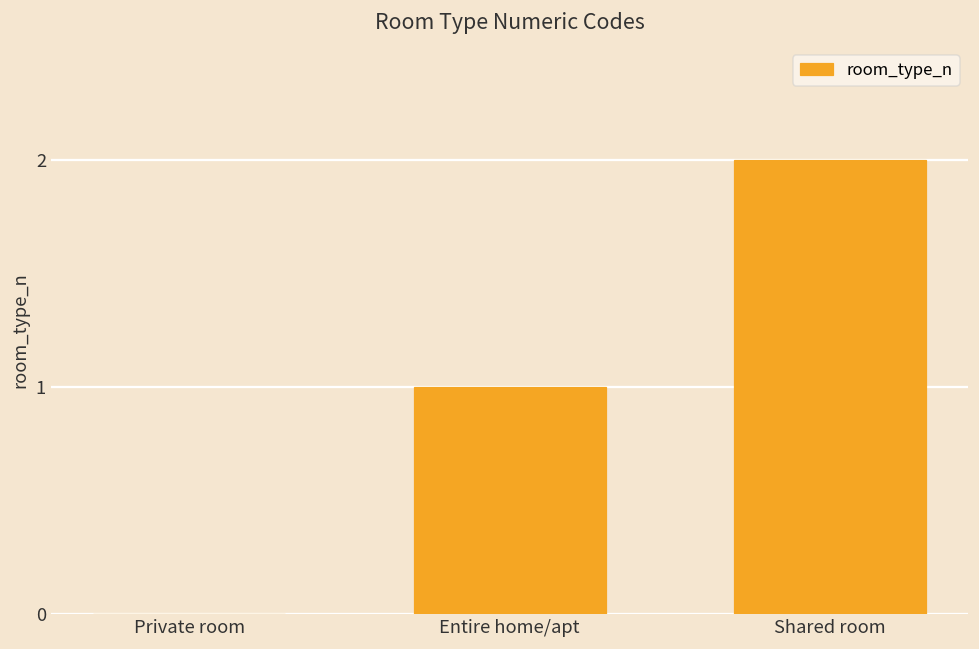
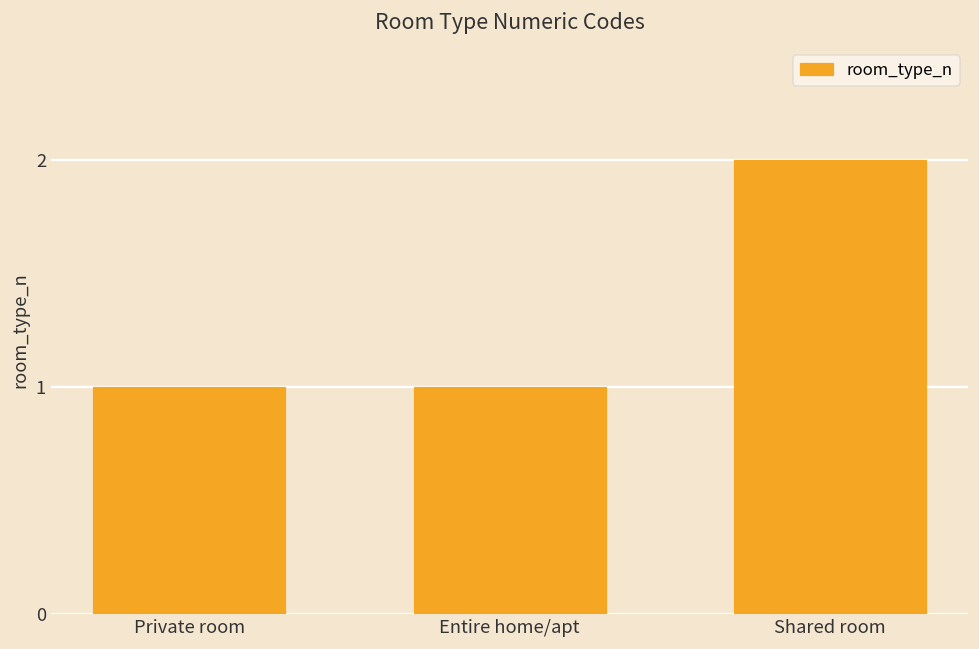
Private room: 0 -> 1
